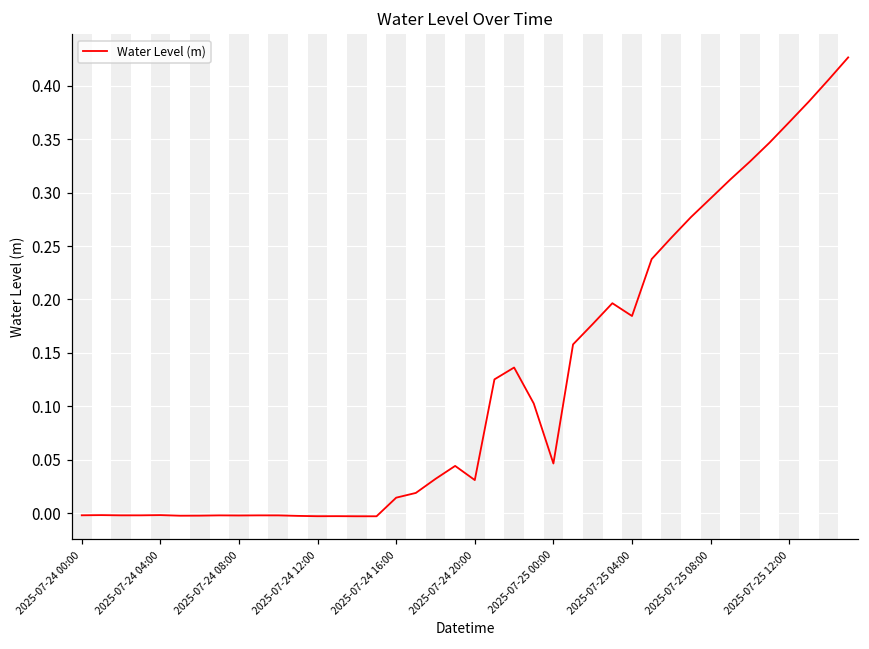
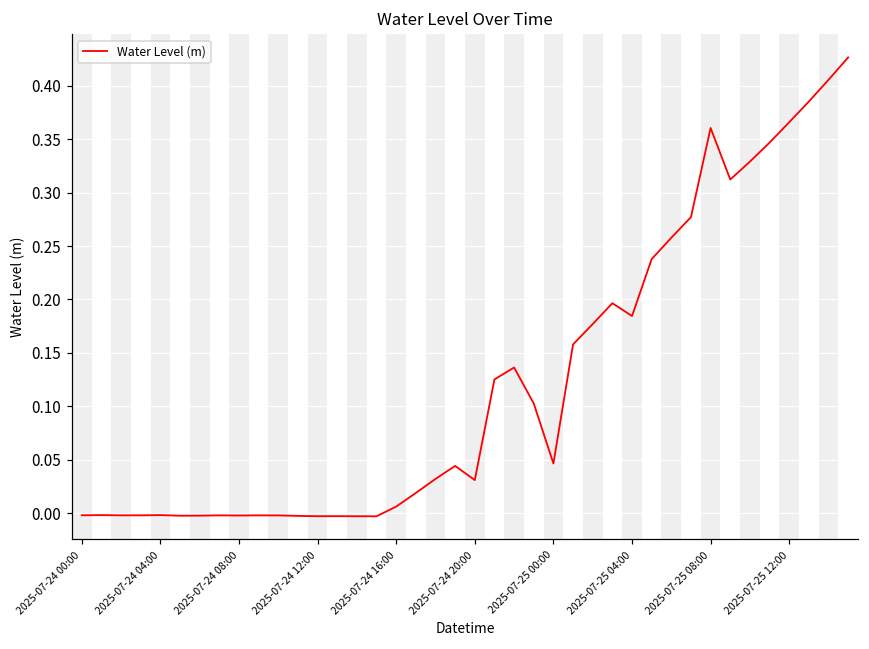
2025-07-24 16:00: 0.015 -> 0.006
2025-07-25 08:00: 0.29 -> 0.36
